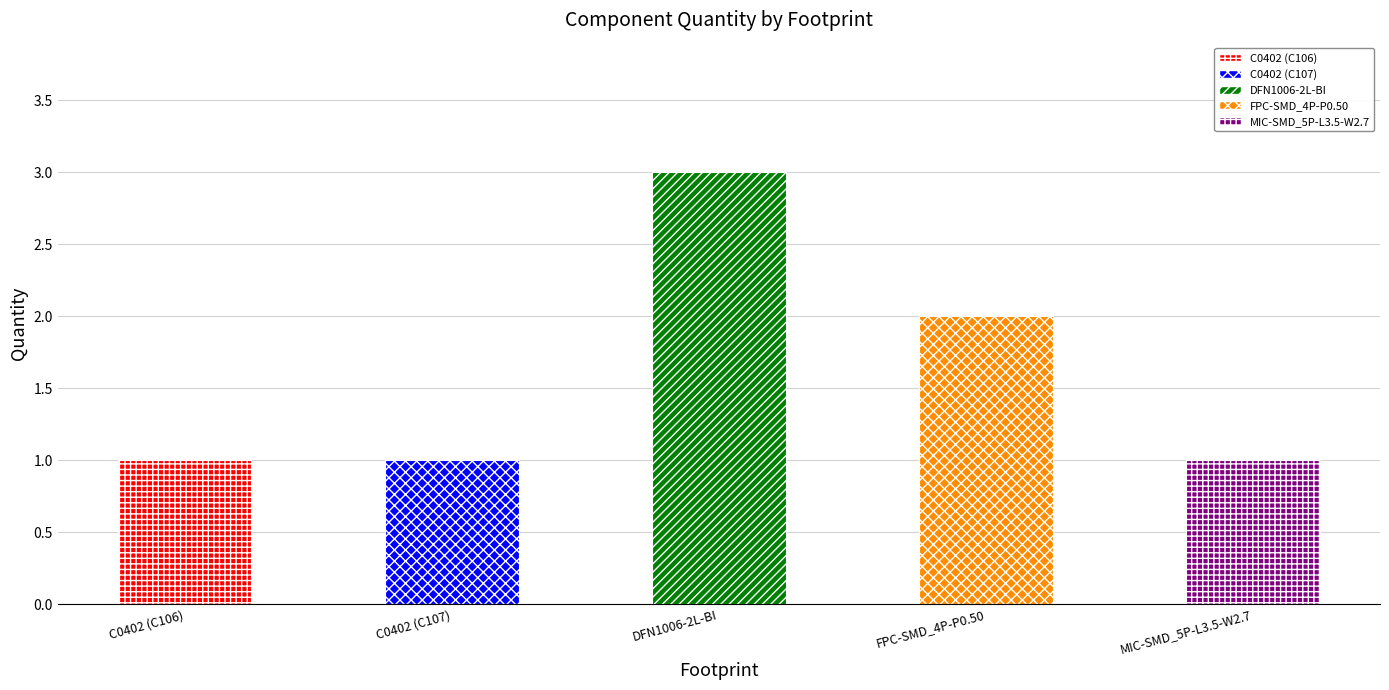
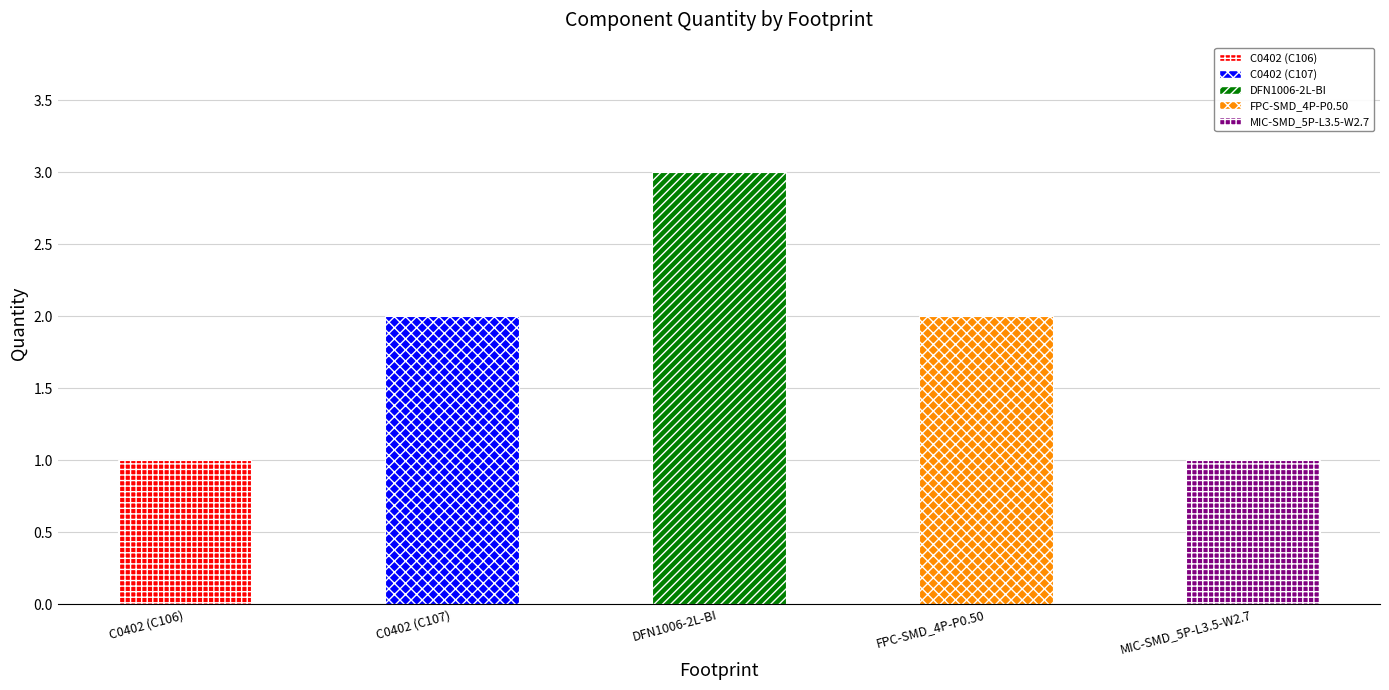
C0402 (C107): 1 -> 2
